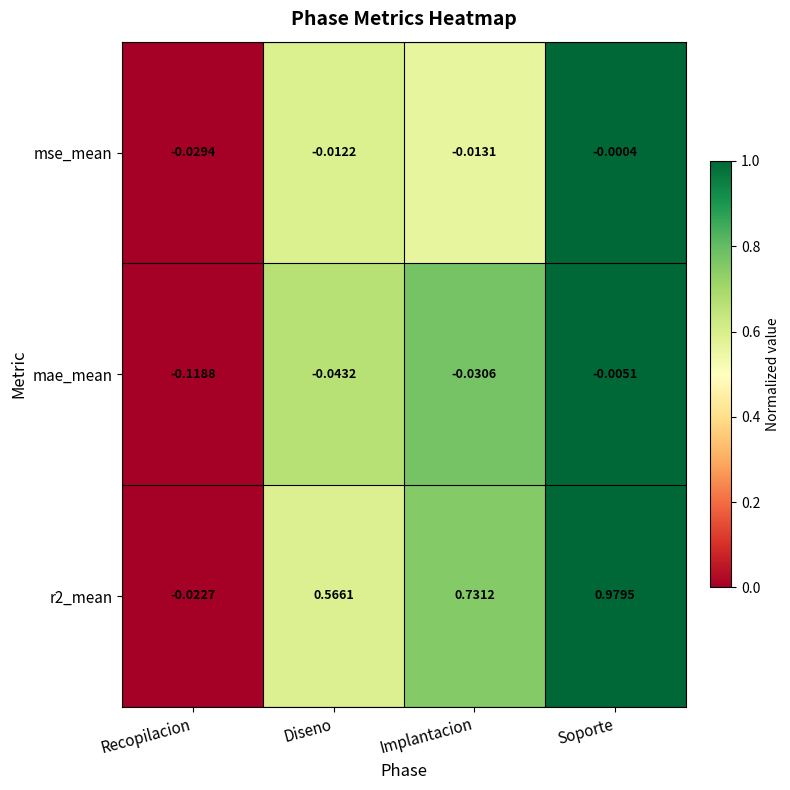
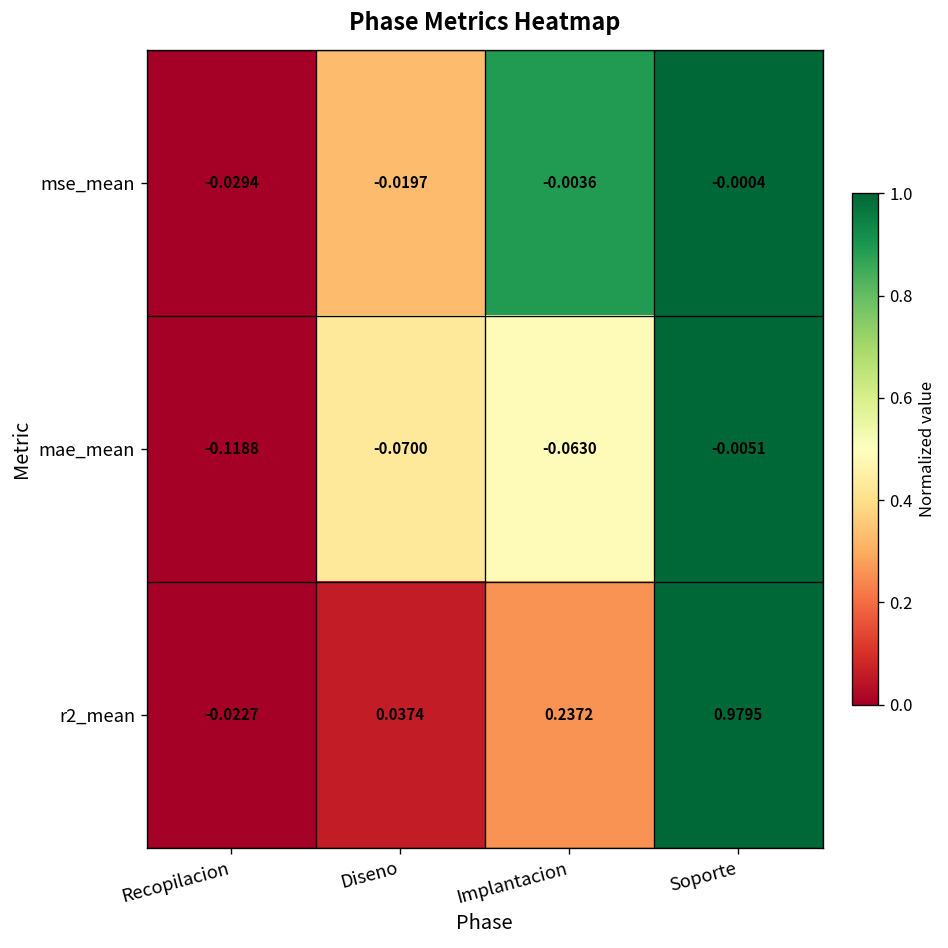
mse_mean, Diseno: -0.0122 -> -0.0197
mse_mean, Implantacion: -0.0131 -> -0.0036
mae_mean, Diseno: -0.0432 -> -0.0700
mae_mean, Implantacion: -0.0306 -> -0.0630
r2_mean, Diseno: 0.5661 -> 0.0374
r2_mean, Implantacion: 0.7312 -> 0.2372
